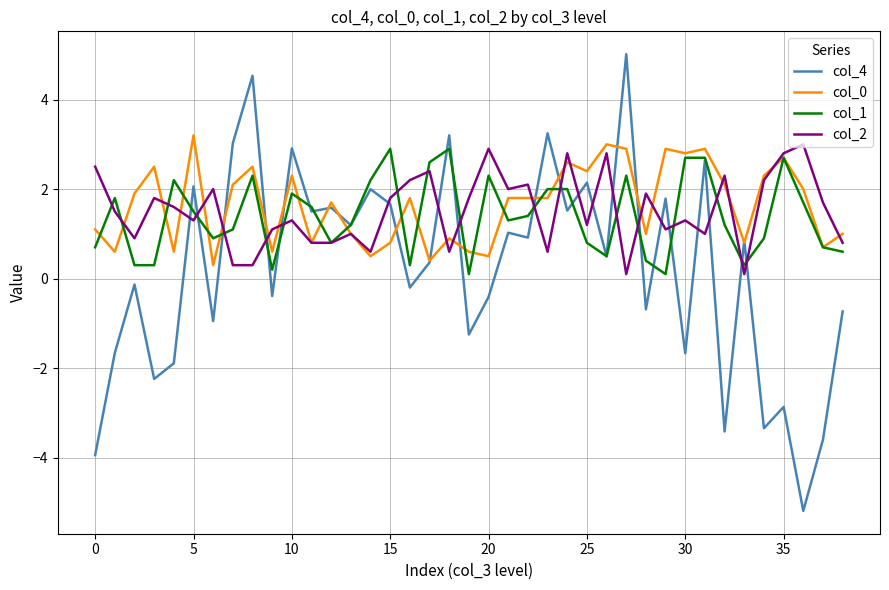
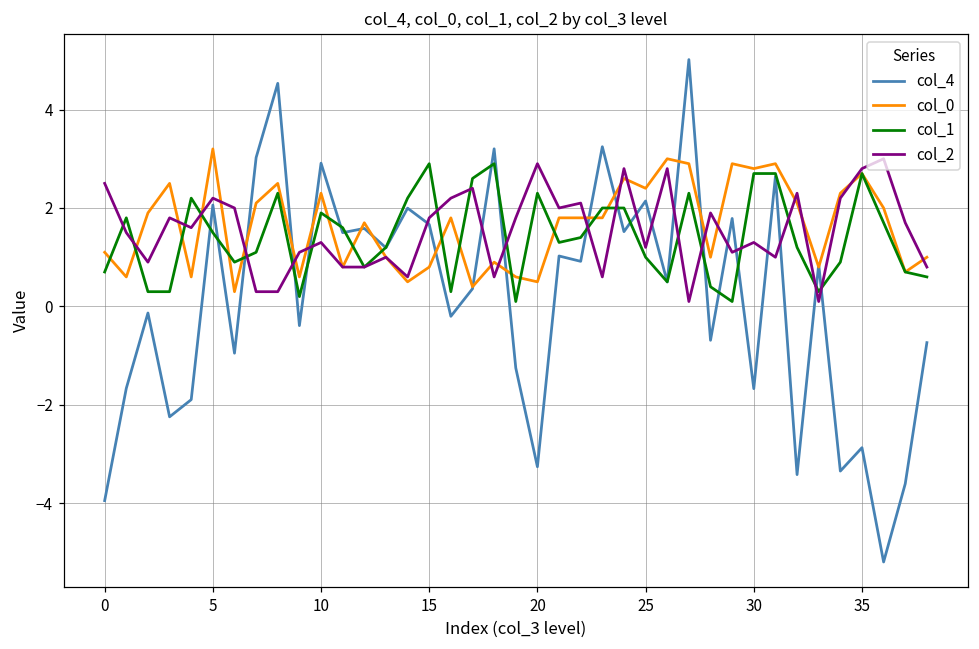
col_2, 5: 1.3 -> 2.2
col_4, 20: -0.4 -> -3.3
col_1, 25: 0.8 -> 1.0
